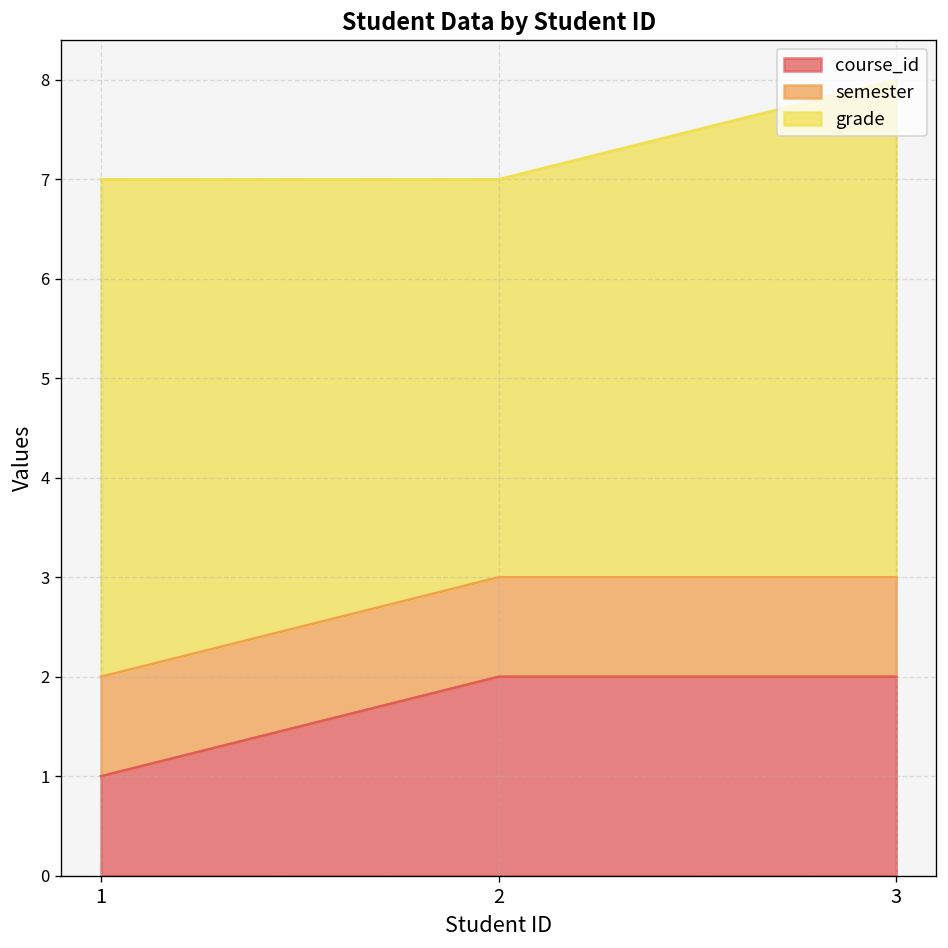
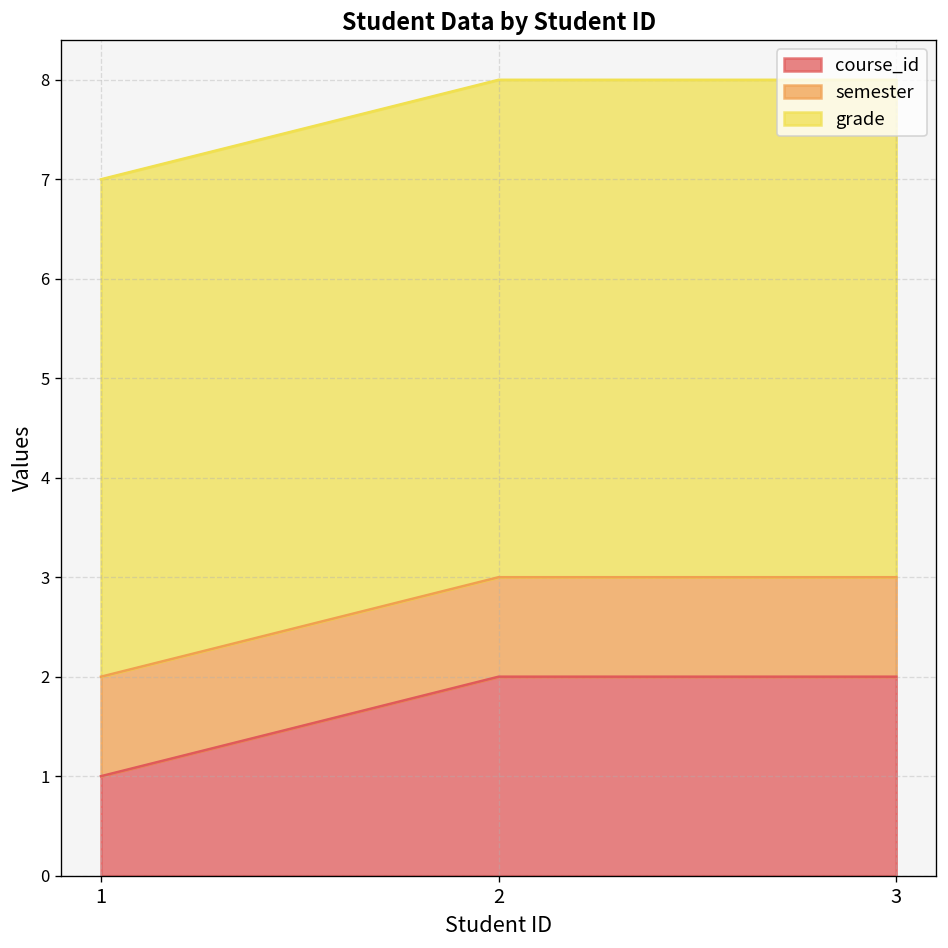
grade, 2: 4 -> 5
